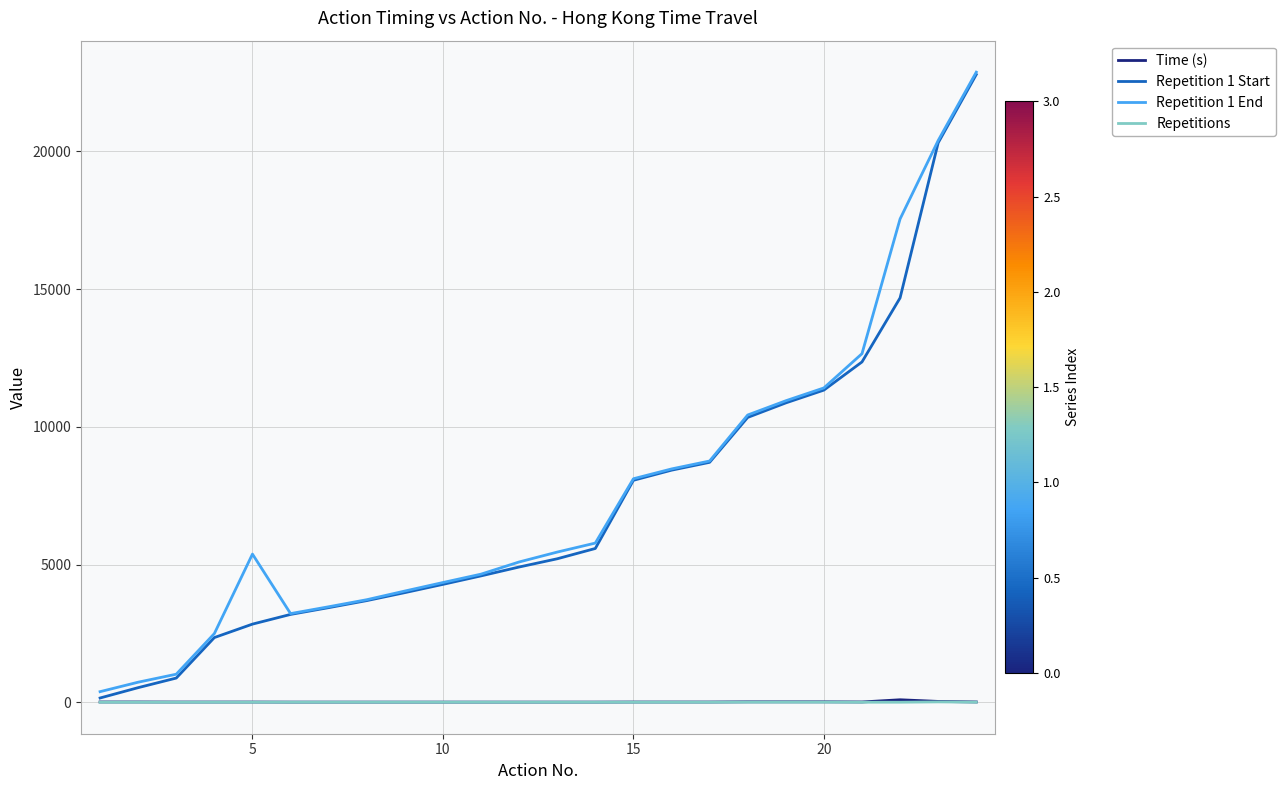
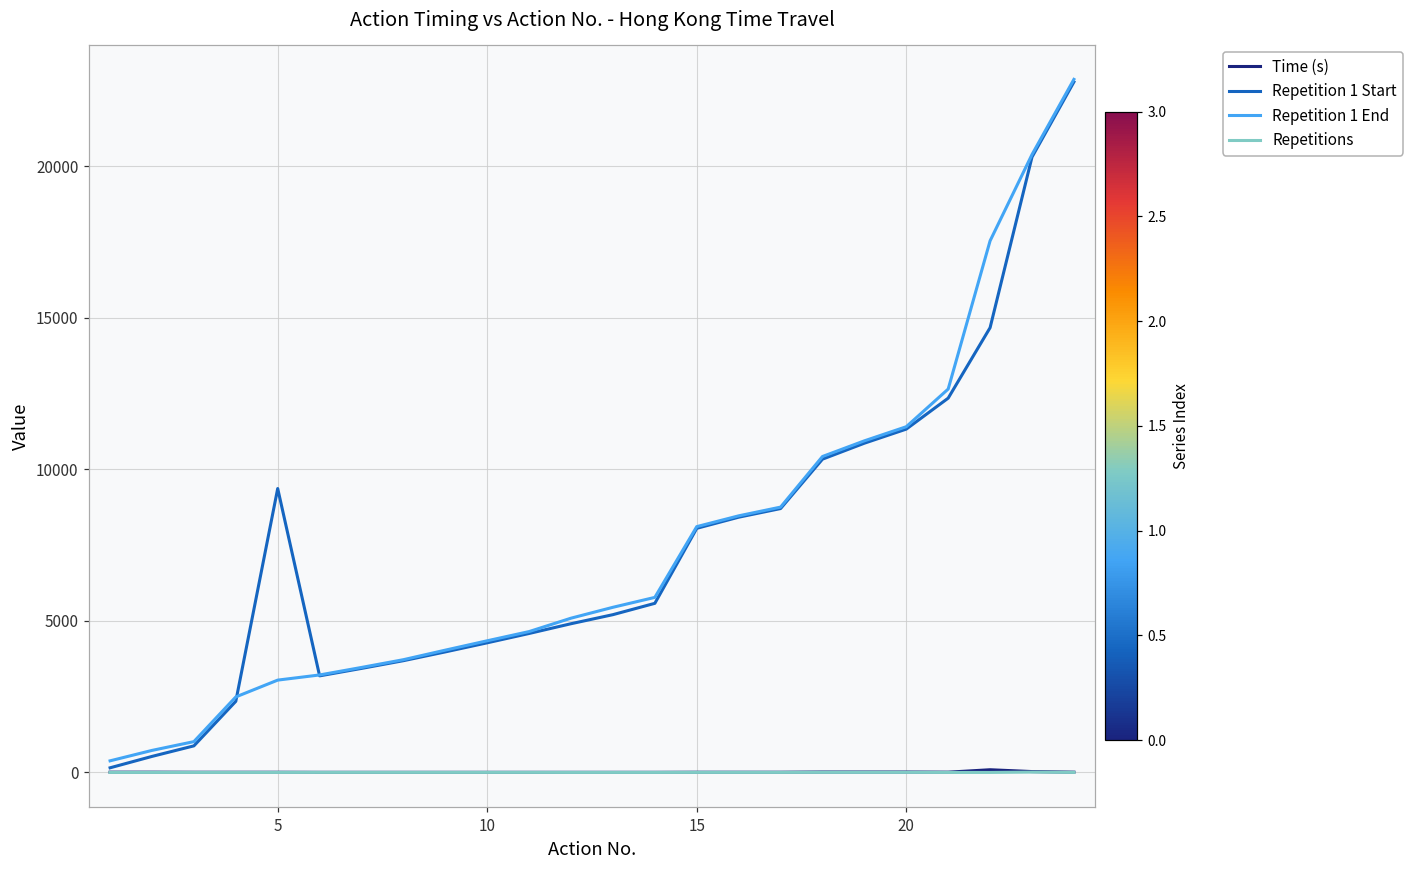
Repetition 1 Start, 5: 2800 -> 9400
Repetition 1 End, 5: 5400 -> 3000
